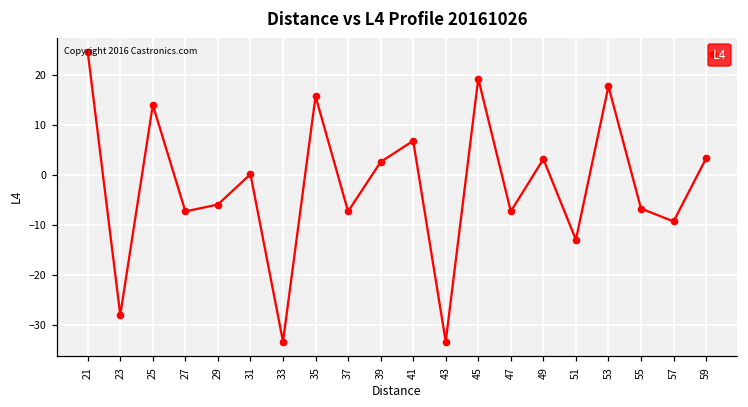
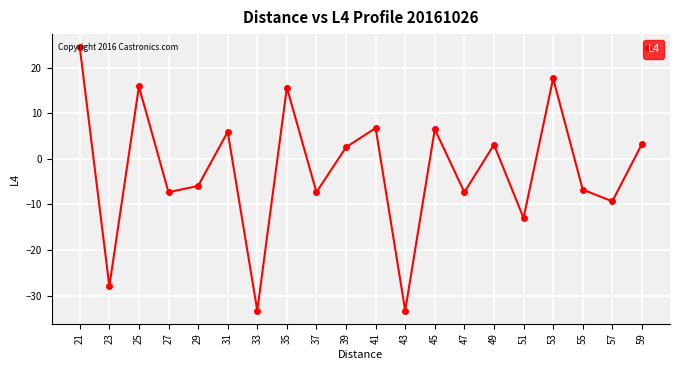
25: 14 -> 16
31: 0 -> 6
45: 19 -> 7
